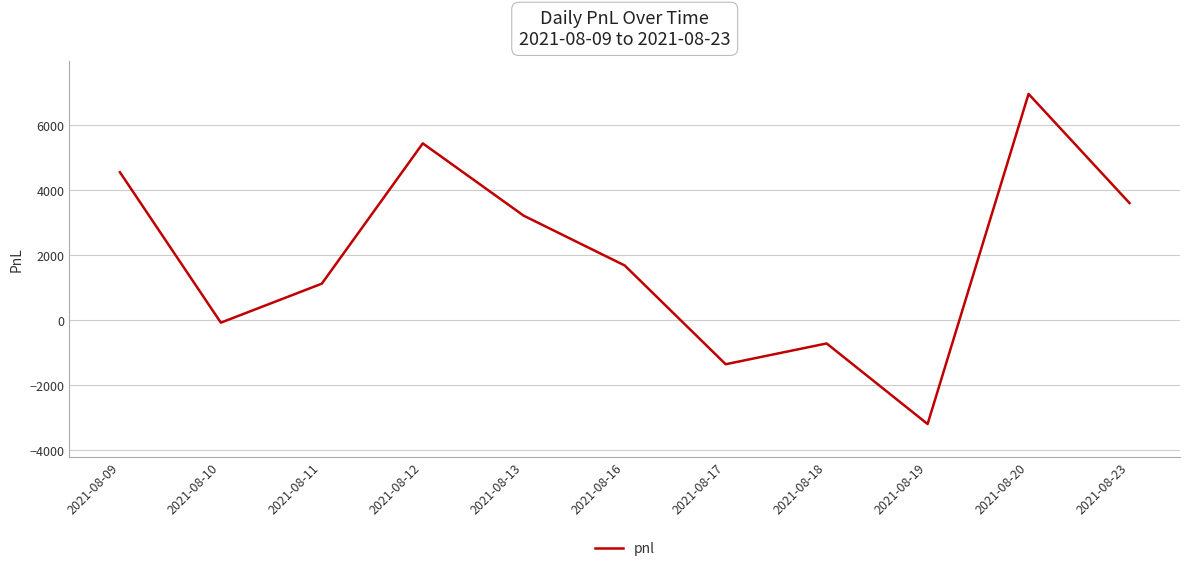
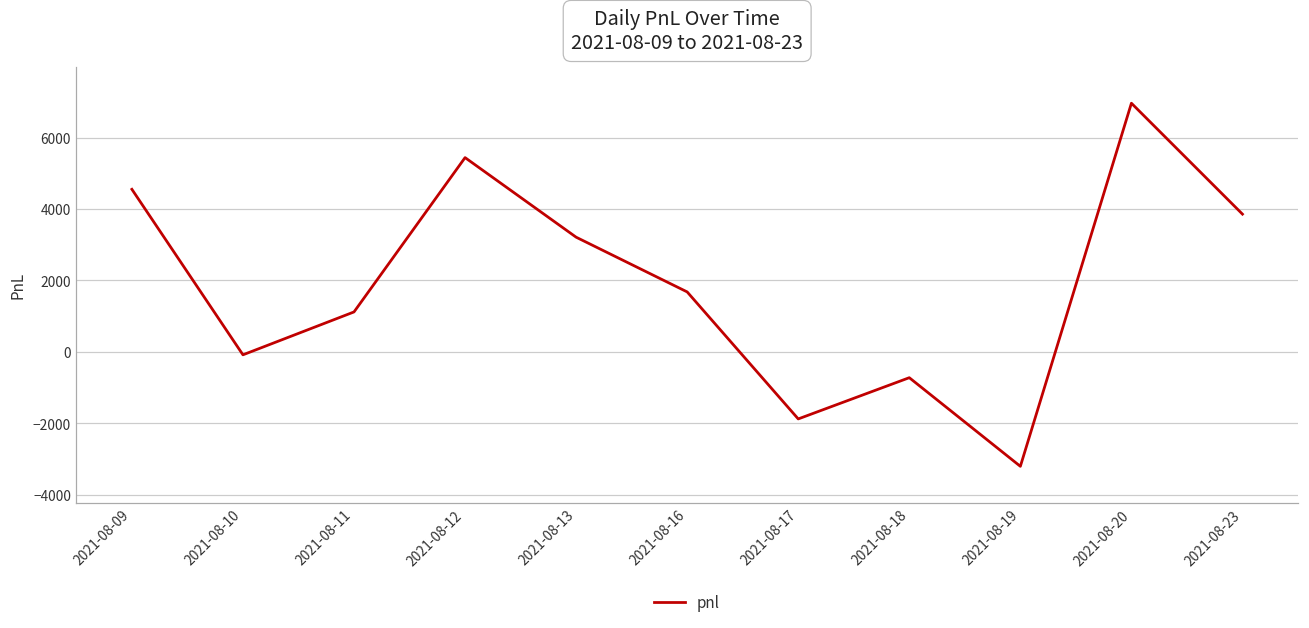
2021-08-17: -1400 -> -1900
2021-08-23: 3600 -> 3900
